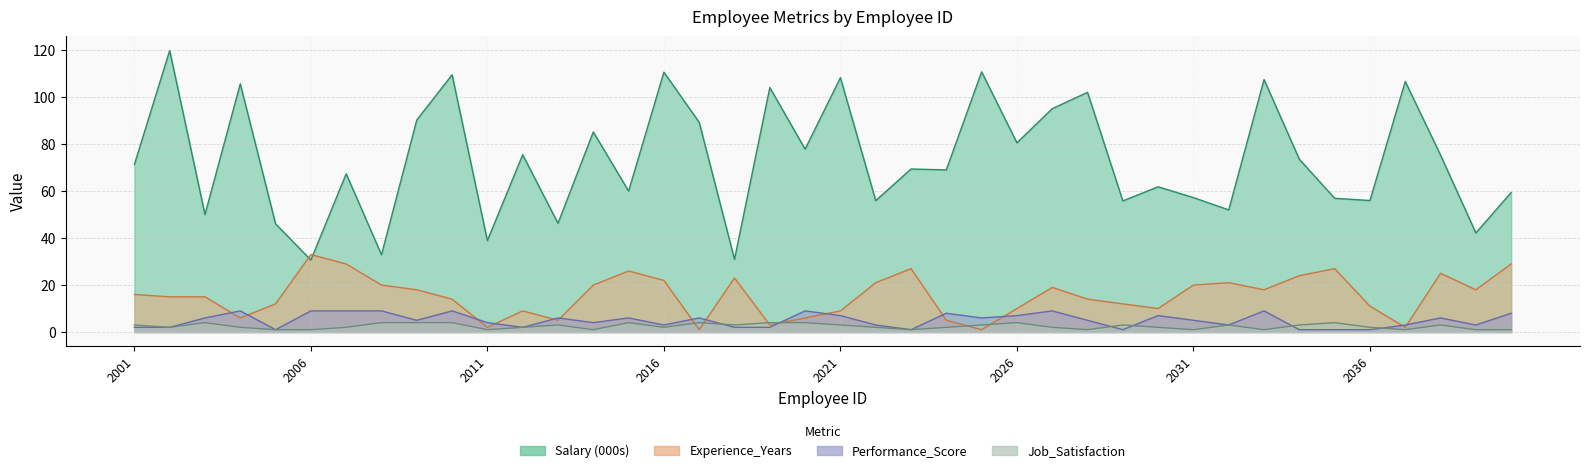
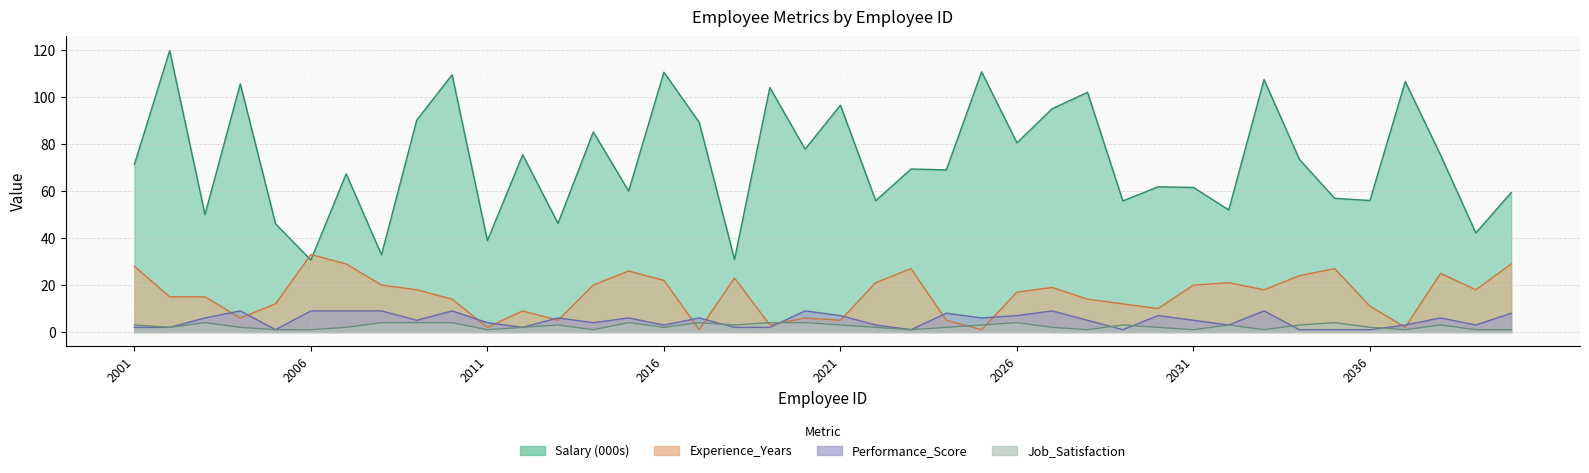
Experience_Years, 2001: 16 -> 28
Salary (000s), 2021: 108 -> 97
Experience_Years, 2021: 9 -> 5
Experience_Years, 2026: 10 -> 17
Salary (000s), 2031: 57 -> 62
